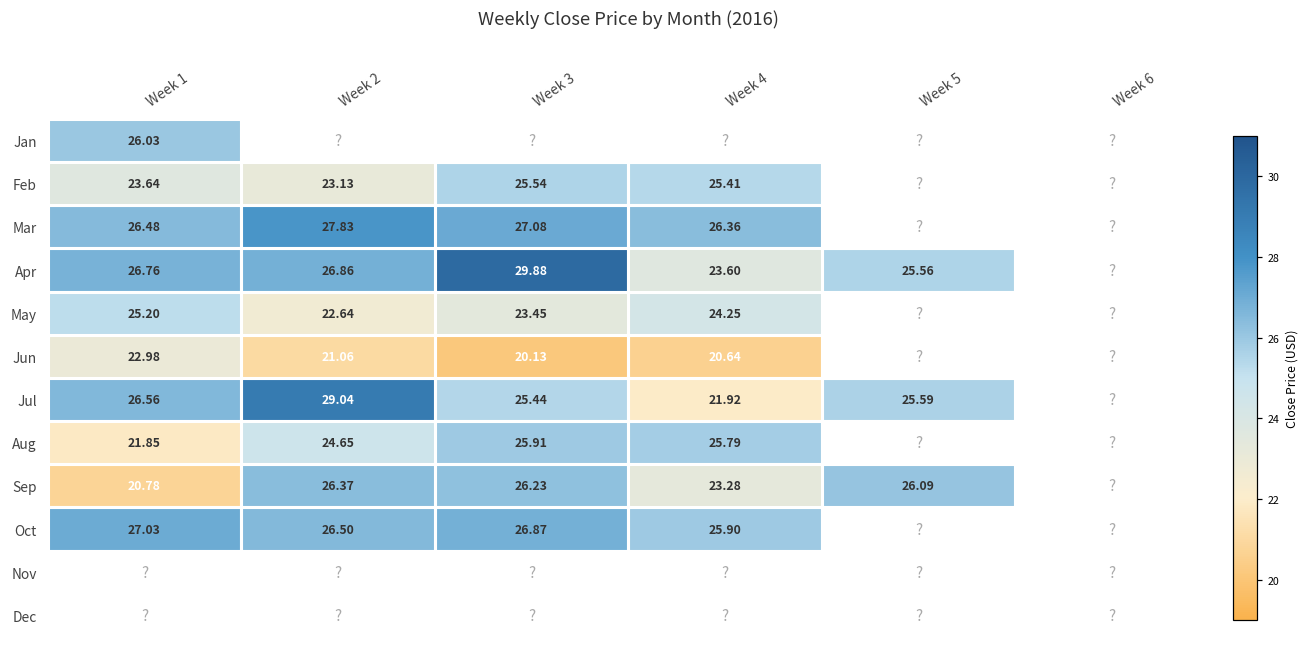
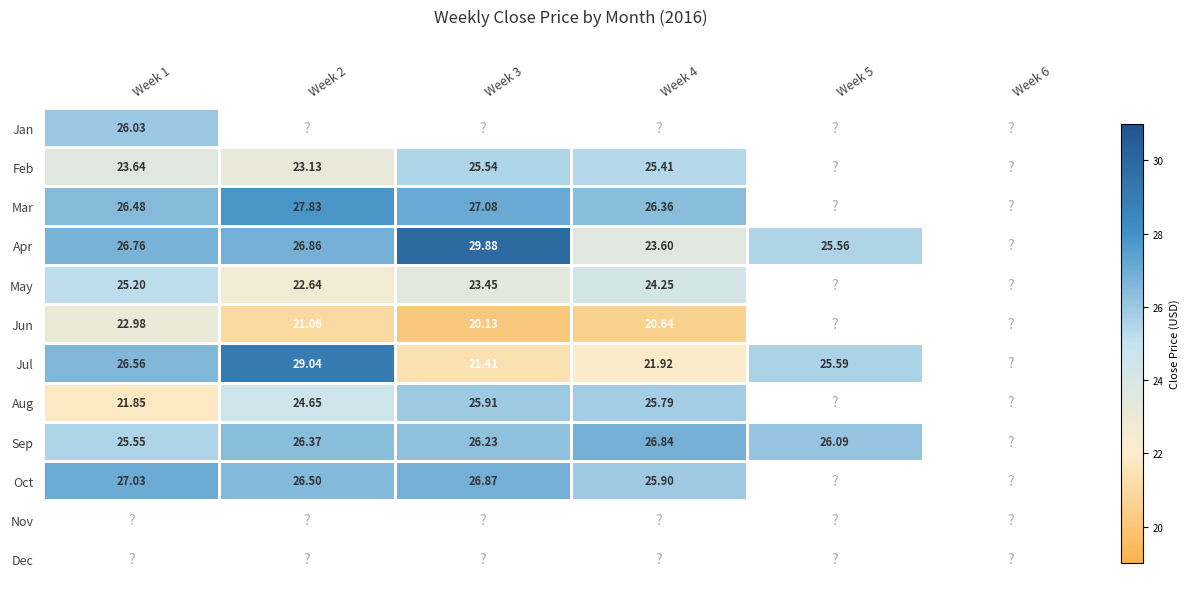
Jul, Week 3: 25.44 -> 21.41
Sep, Week 1: 20.78 -> 25.55
Sep, Week 4: 23.28 -> 26.84
